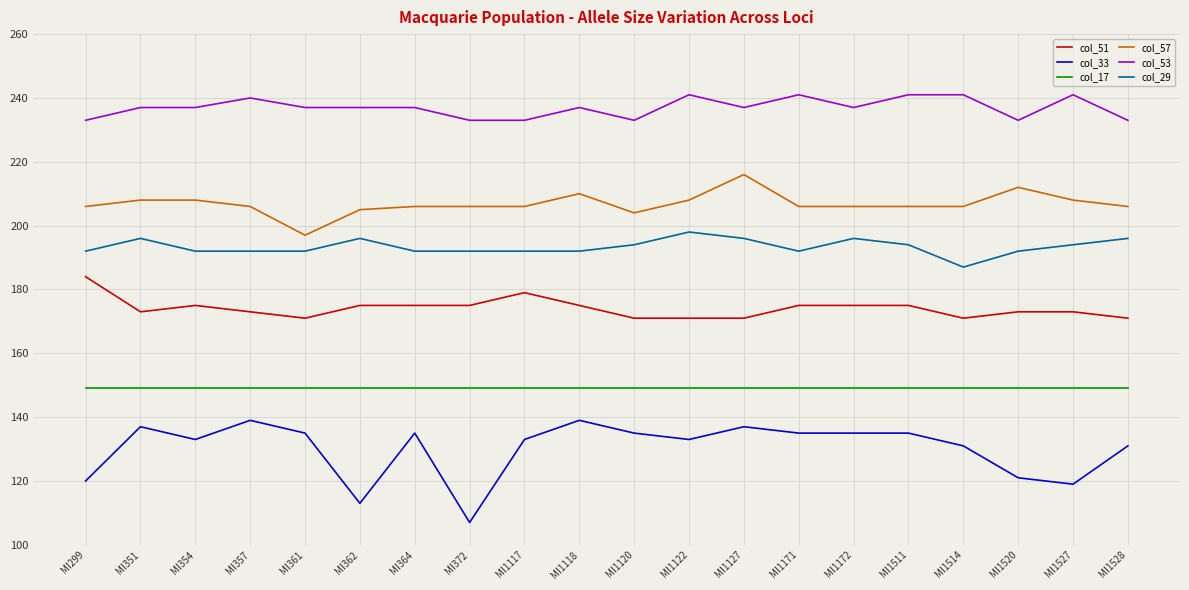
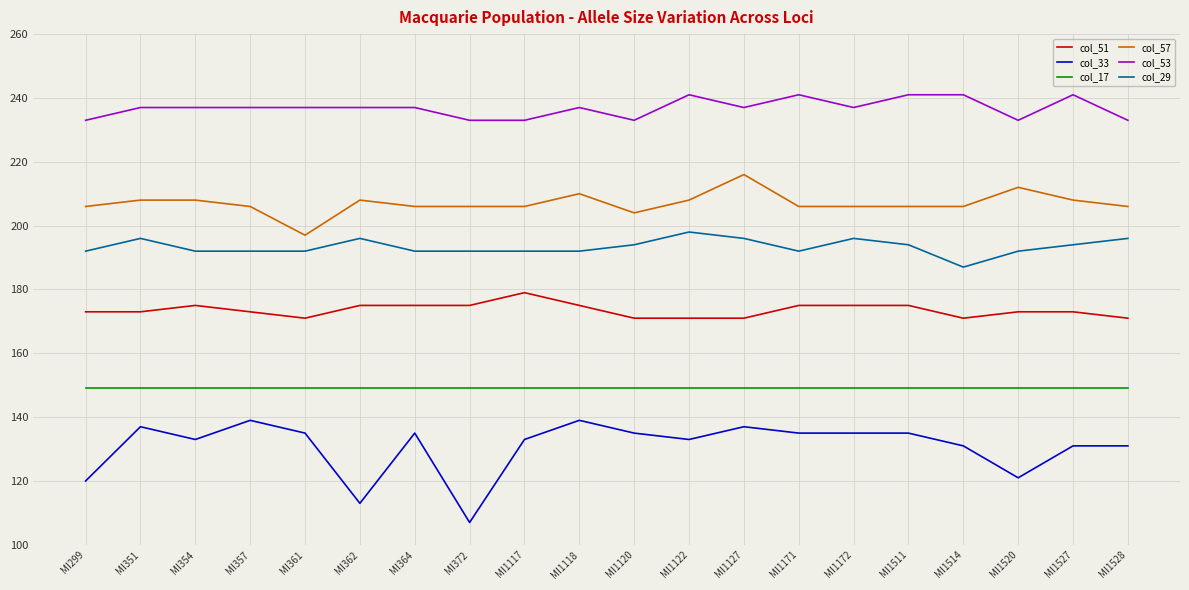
col_51, MI299: 184 -> 173
col_53, MI357: 240 -> 237
col_57, MI362: 205 -> 208
col_33, MI1527: 119 -> 131
